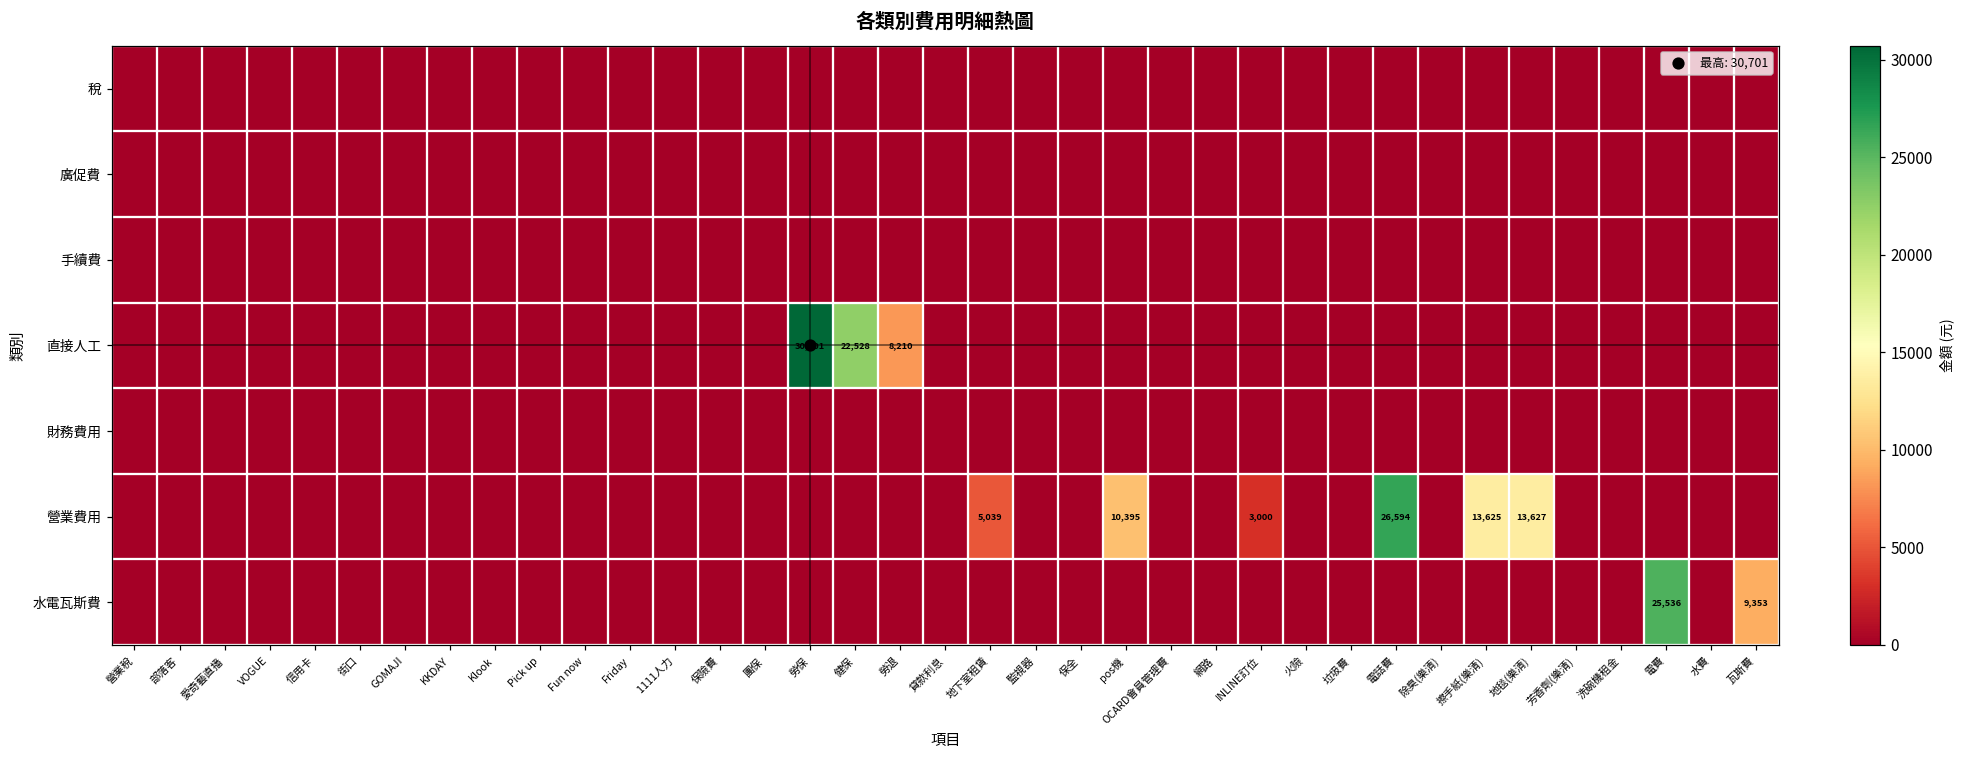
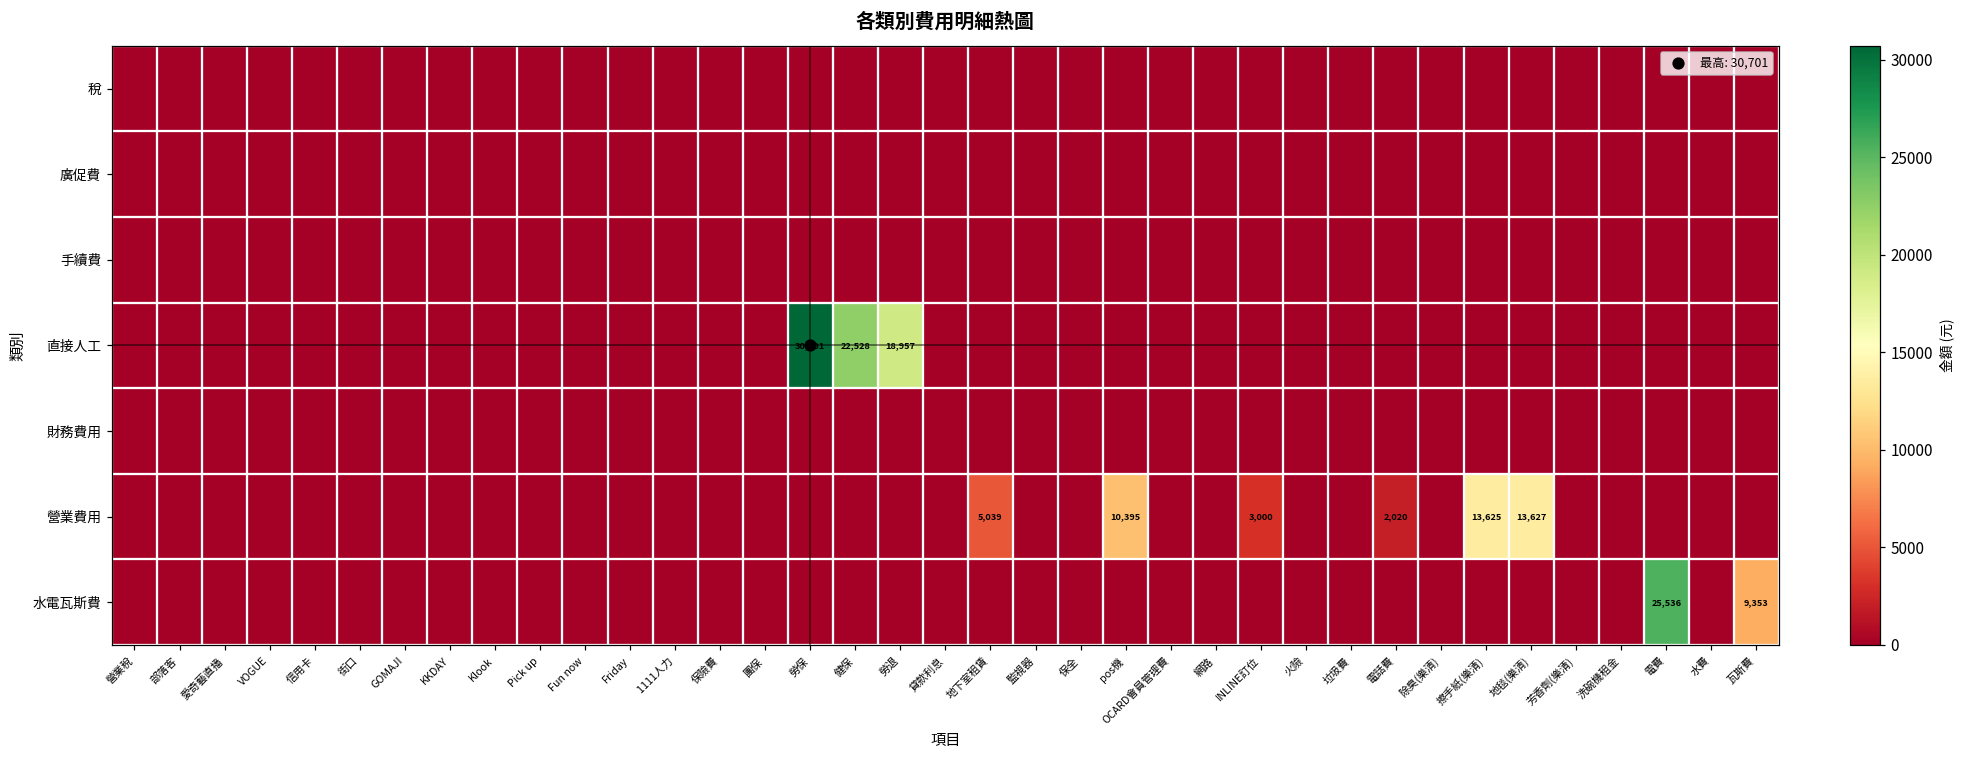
直接人工, 勞退: 8,210 -> 18,957
營業費用, 電話費: 26,594 -> 2,020
